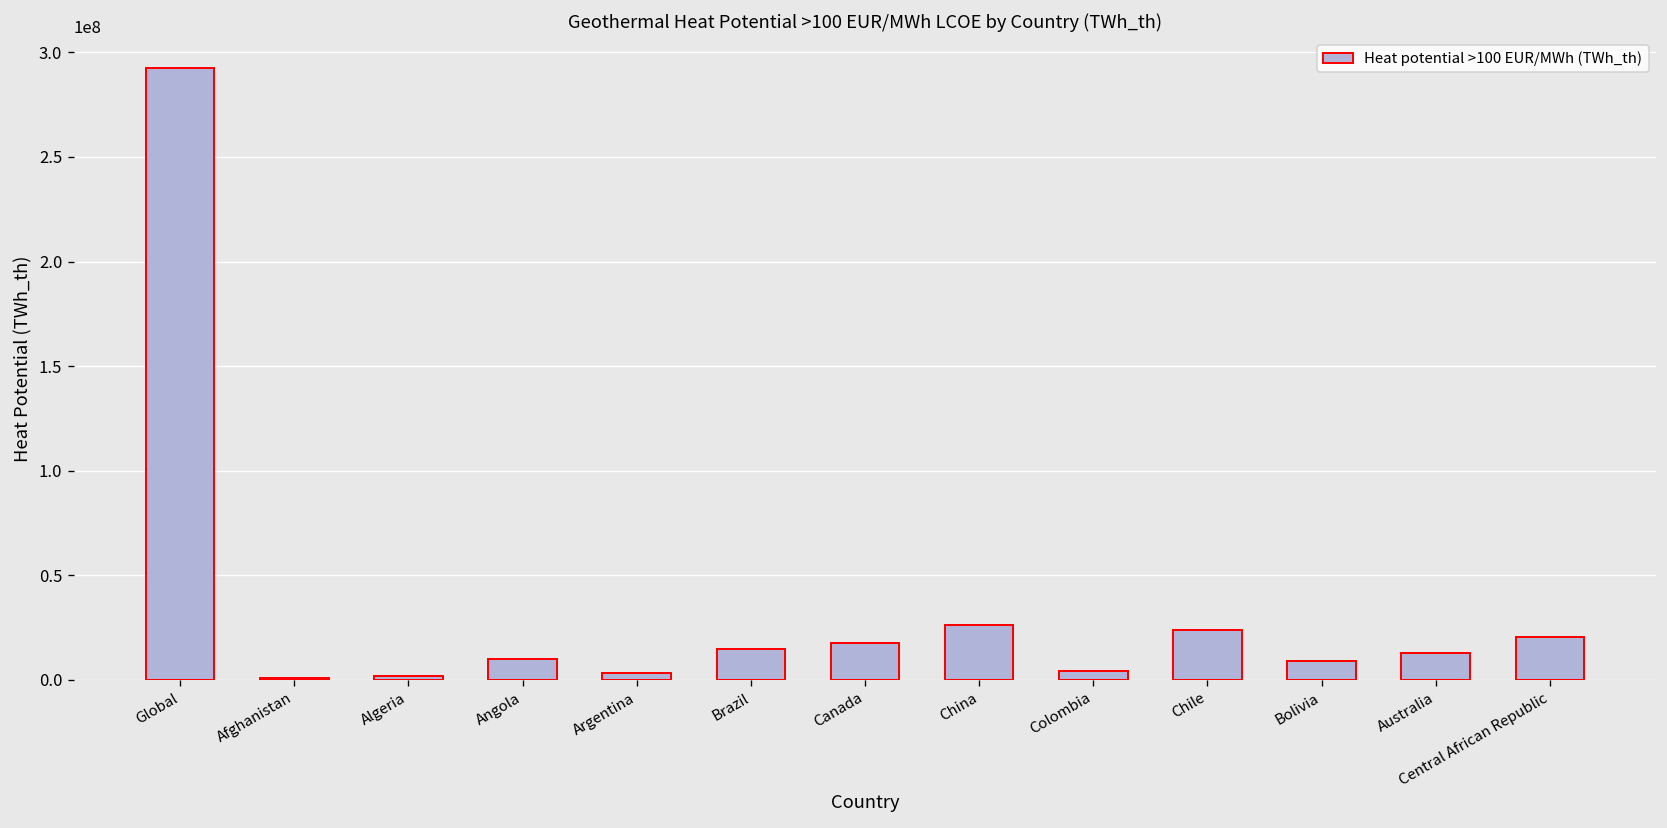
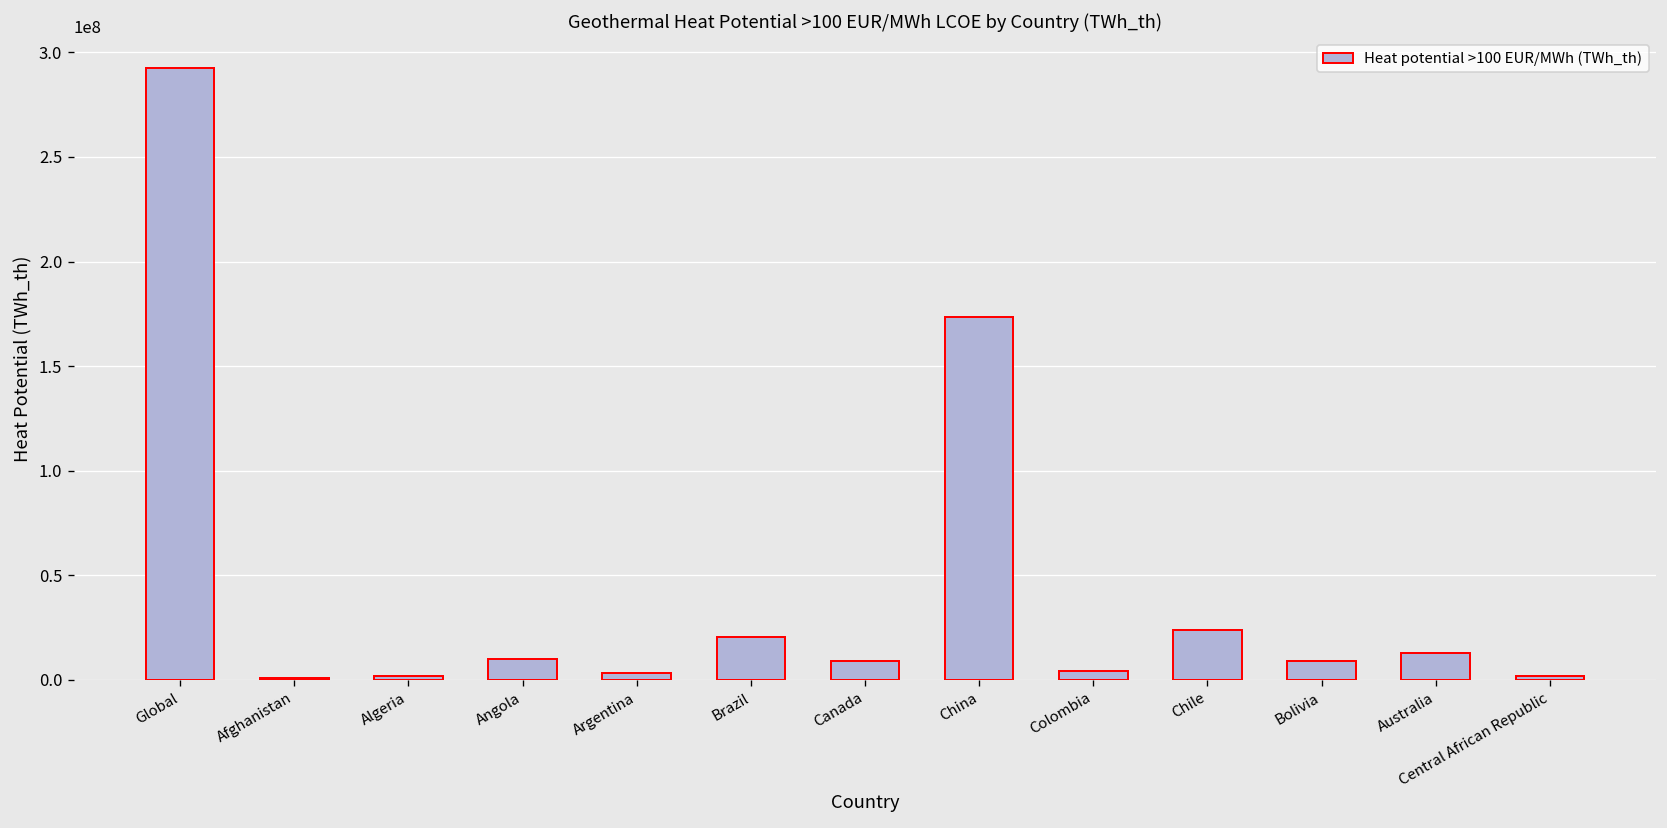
Brazil: 15000000 -> 20000000
Canada: 18000000 -> 9000000
China: 26000000 -> 173000000
Central African Republic: 20000000 -> 2000000
